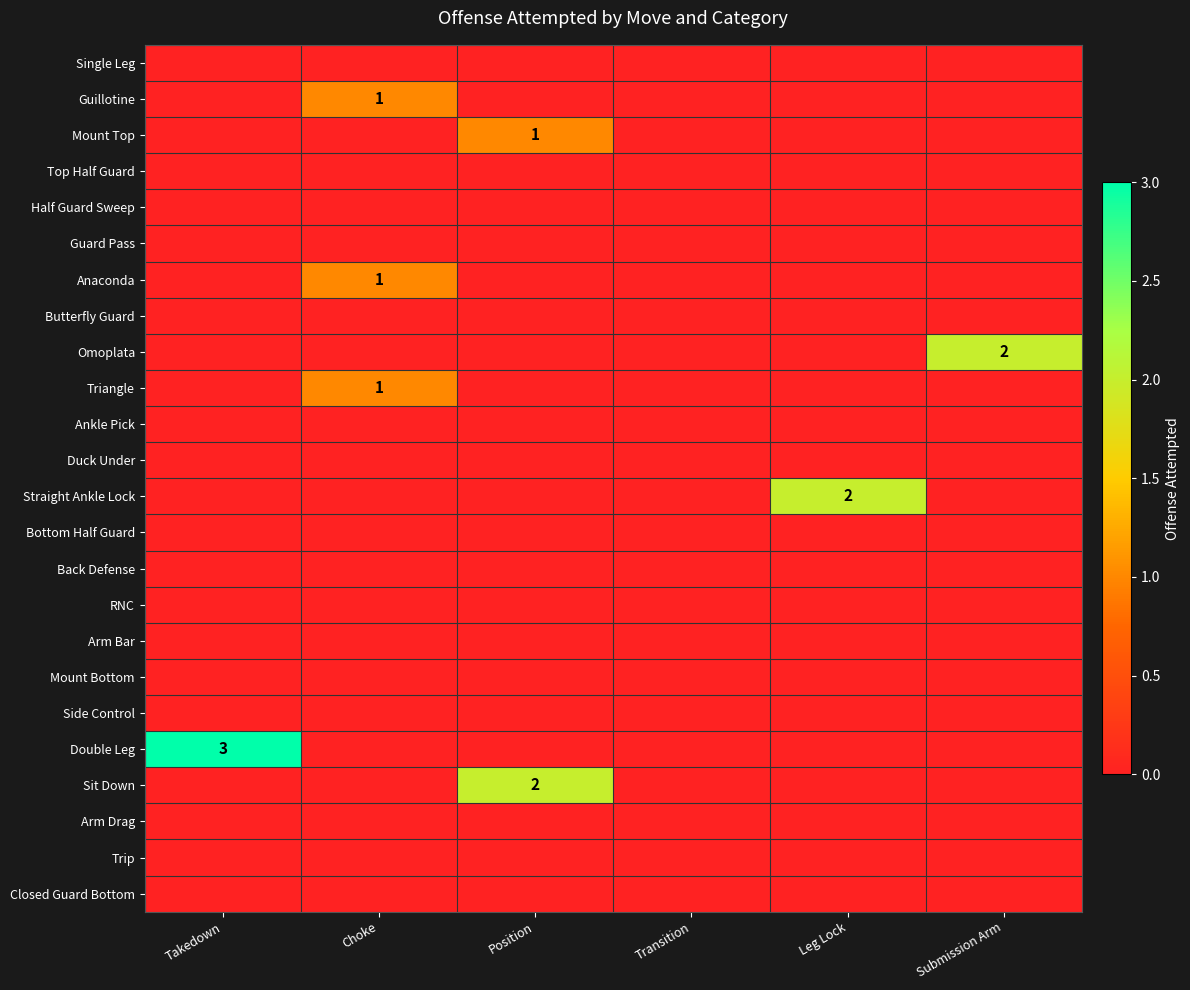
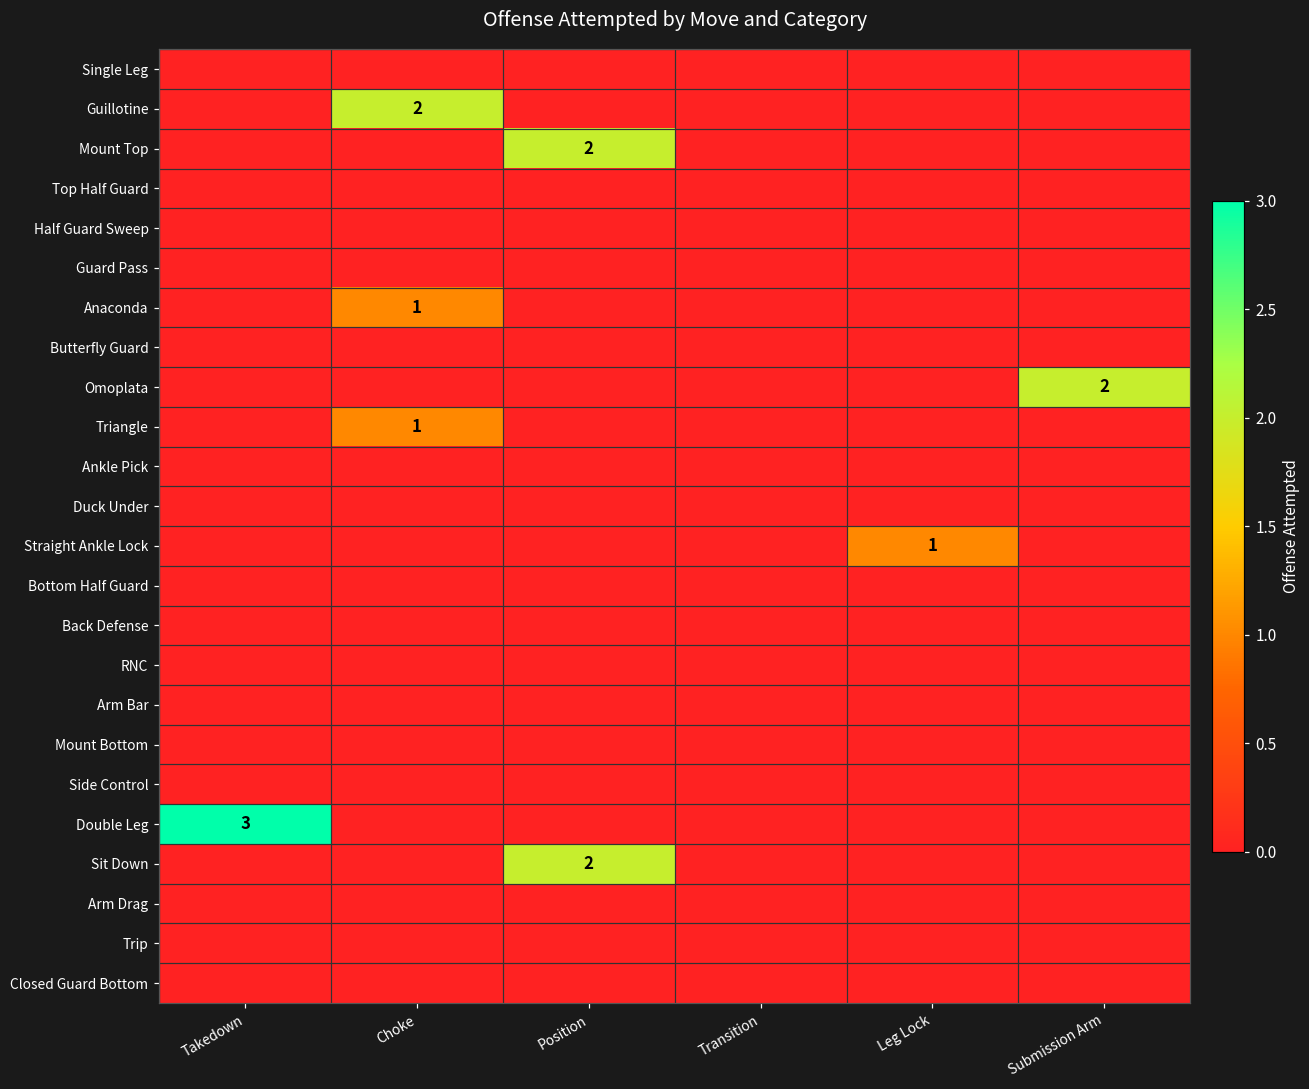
Guillotine, Choke: 1 -> 2
Mount Top, Position: 1 -> 2
Straight Ankle Lock, Leg Lock: 2 -> 1
